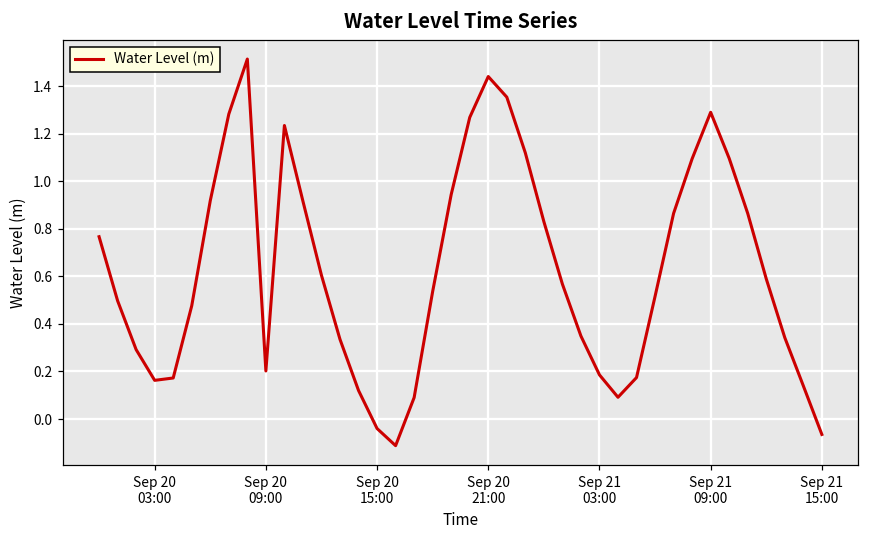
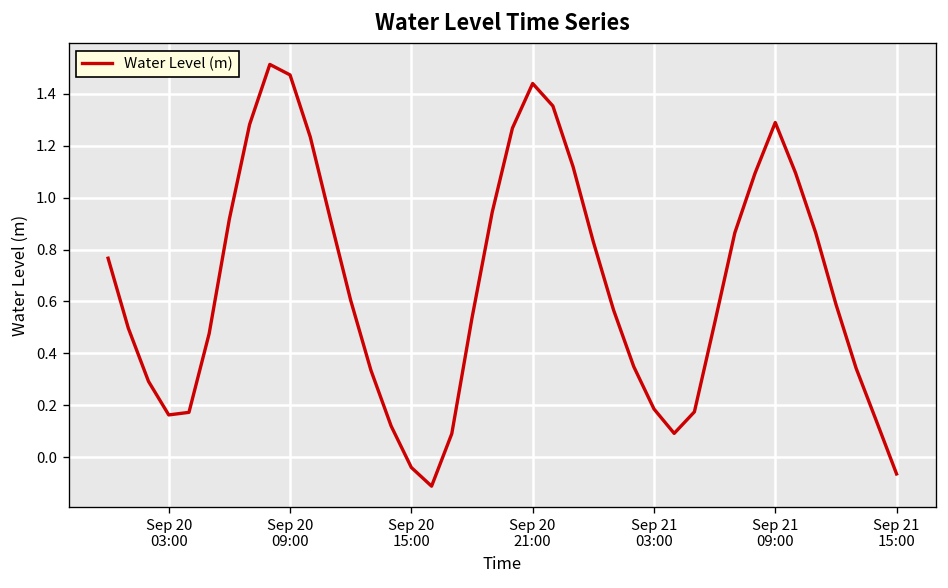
Sep 20 09:00: 0.20 -> 1.47
